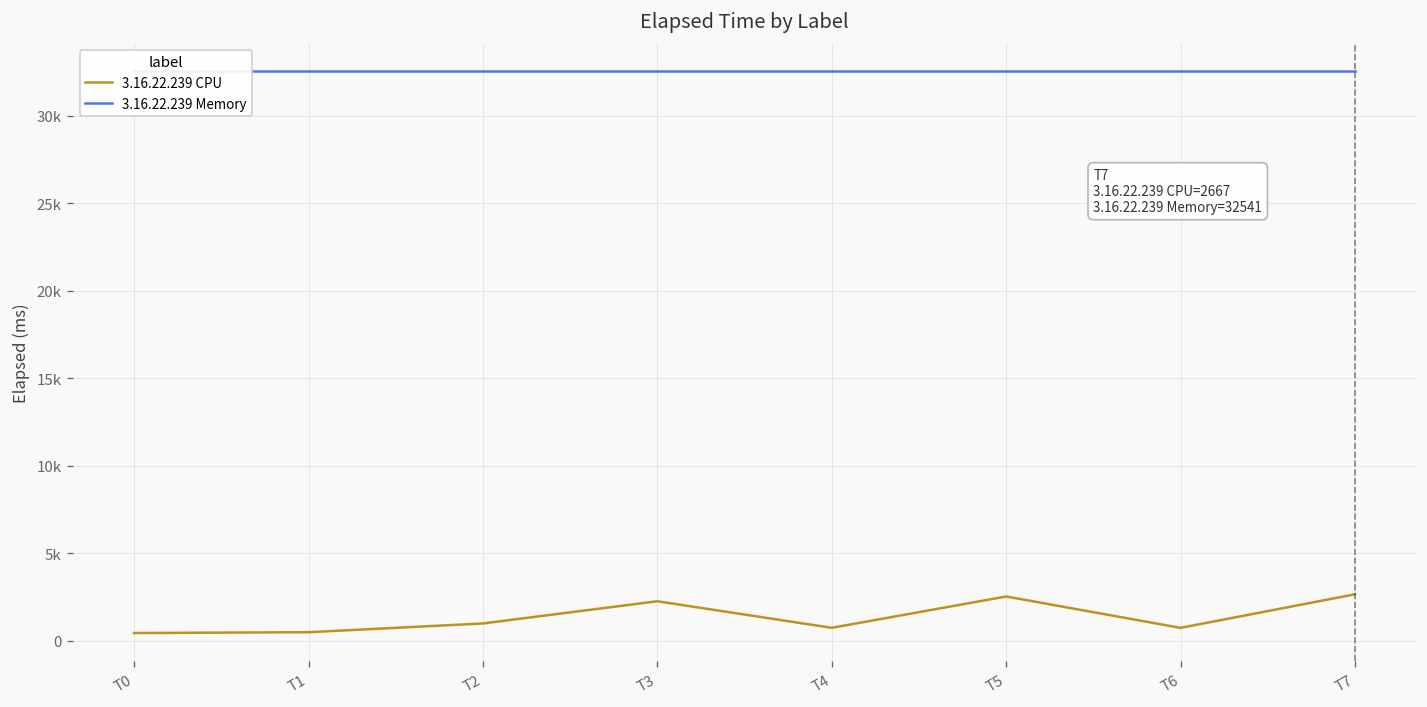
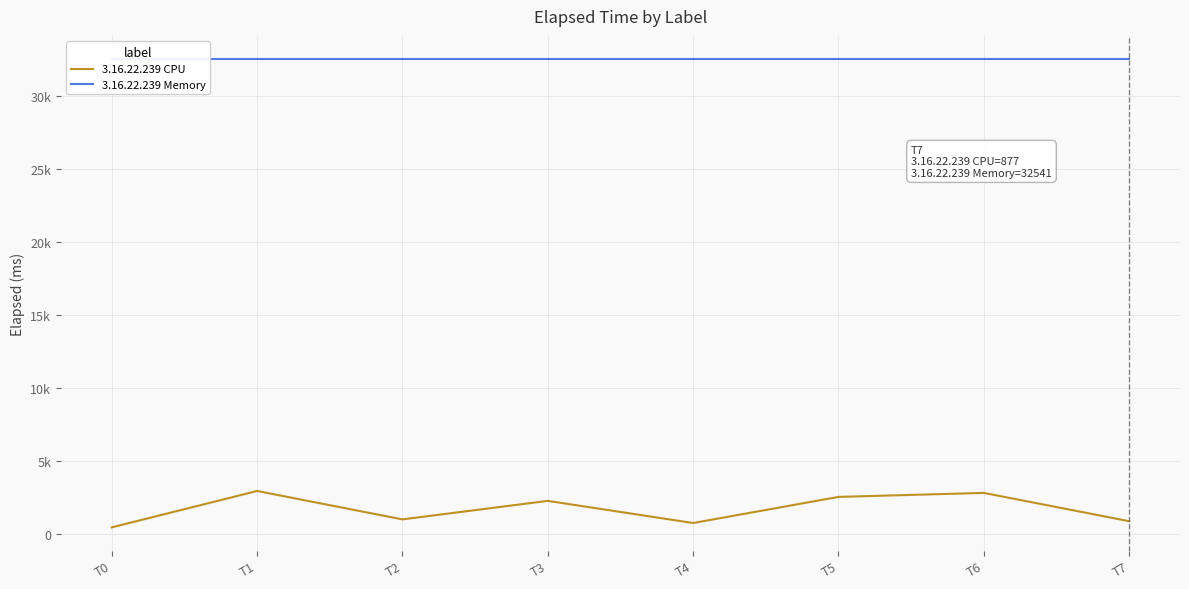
3.16.22.239 CPU, T1: 500 -> 2900
3.16.22.239 CPU, T6: 800 -> 2800
3.16.22.239 CPU, T7: 2667 -> 877
